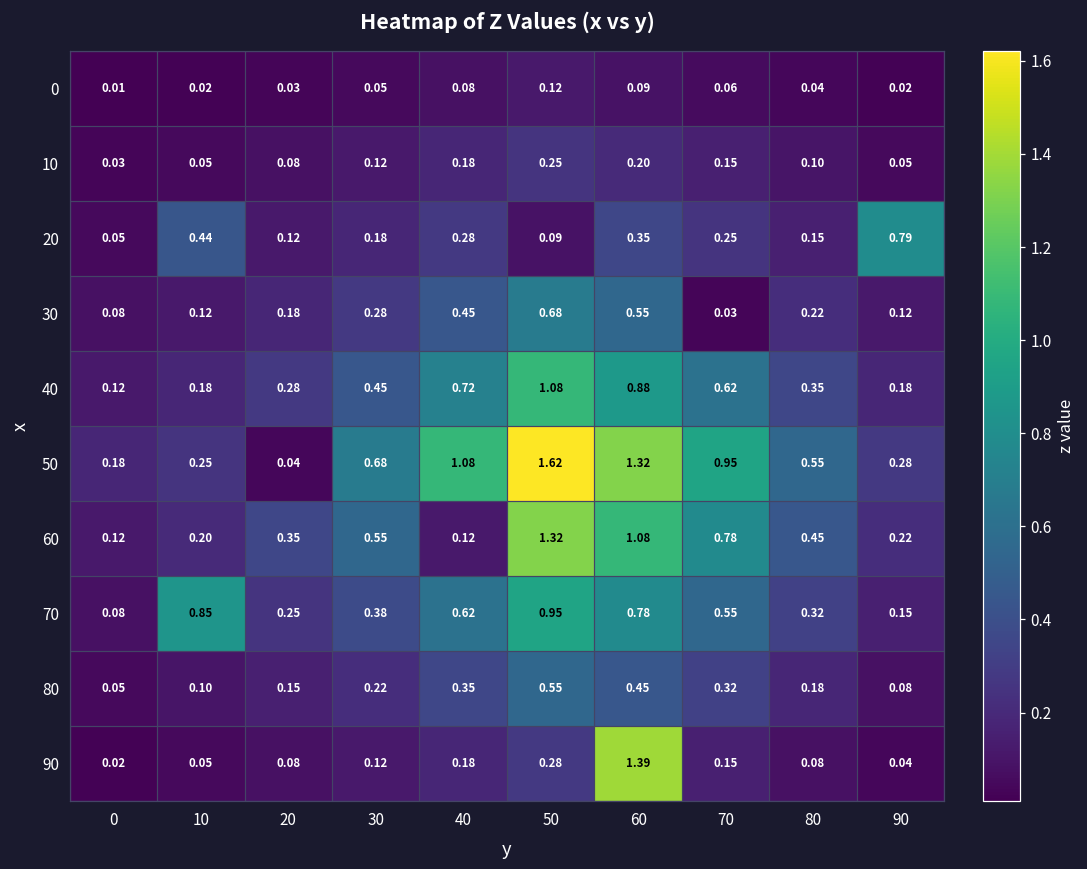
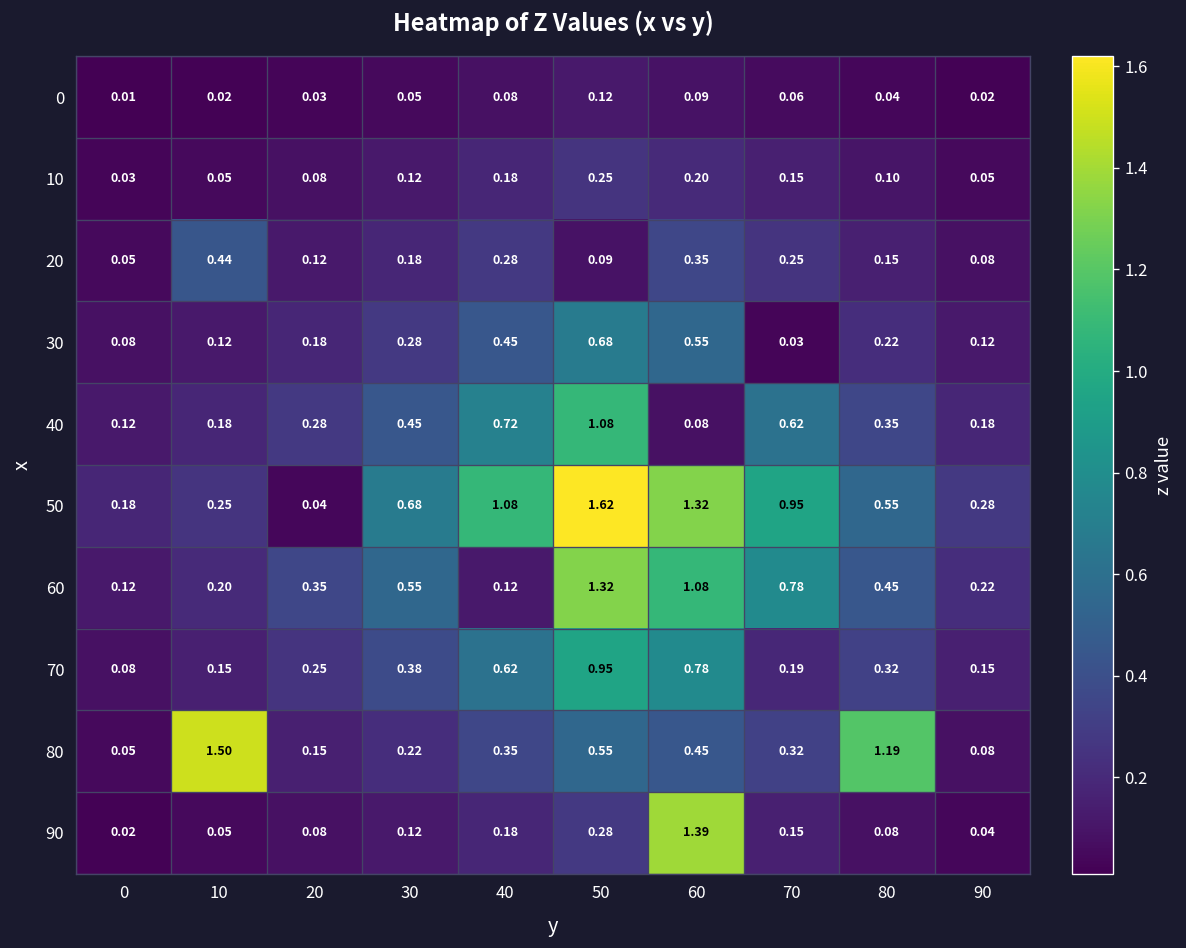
20, 90: 0.79 -> 0.08
40, 60: 0.88 -> 0.08
70, 10: 0.85 -> 0.15
70, 70: 0.55 -> 0.19
80, 10: 0.10 -> 1.50
80, 80: 0.18 -> 1.19
